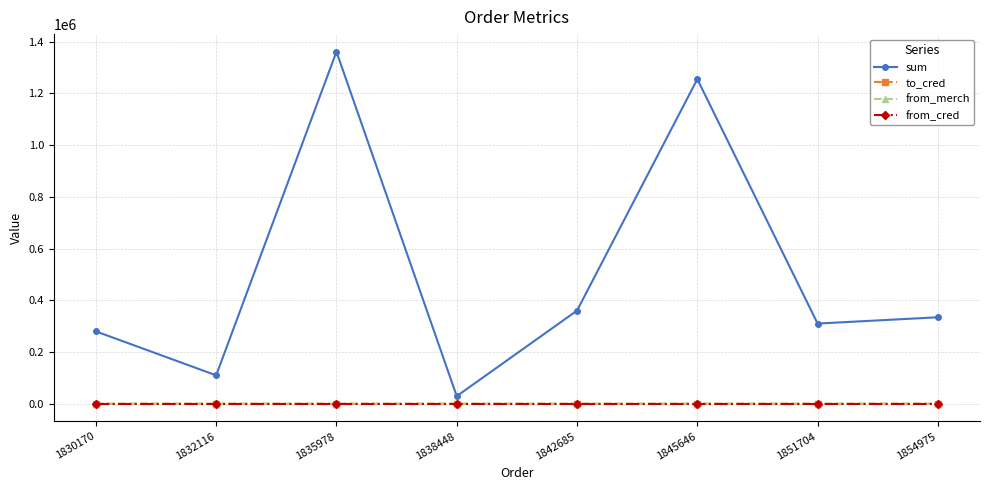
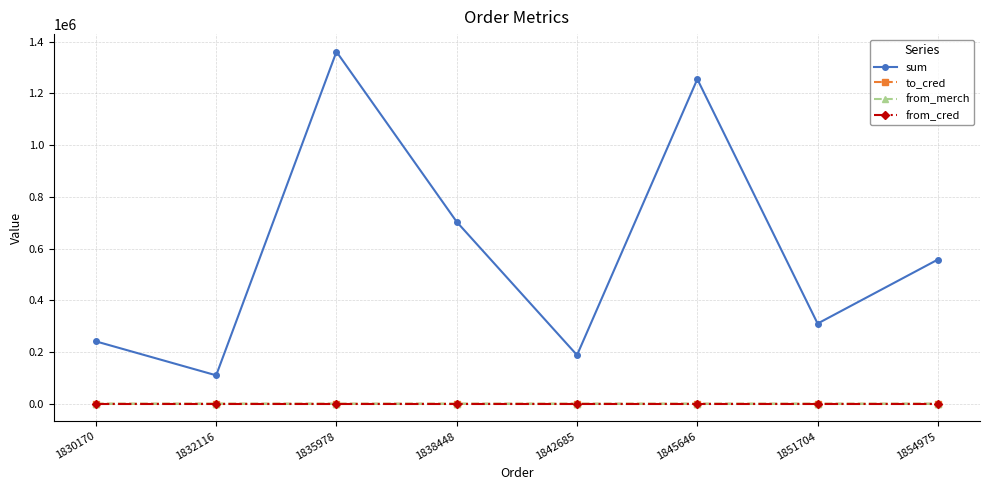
sum, 1830170: 280000 -> 240000
sum, 1838448: 30000 -> 700000
sum, 1842685: 360000 -> 190000
sum, 1854975: 330000 -> 560000
